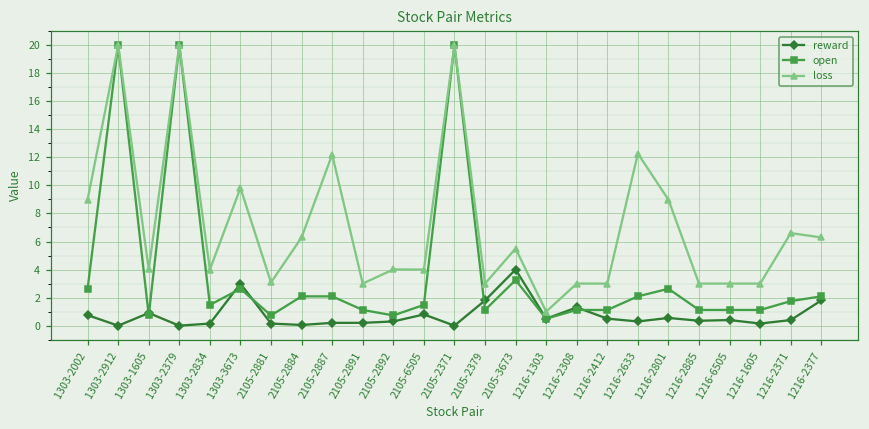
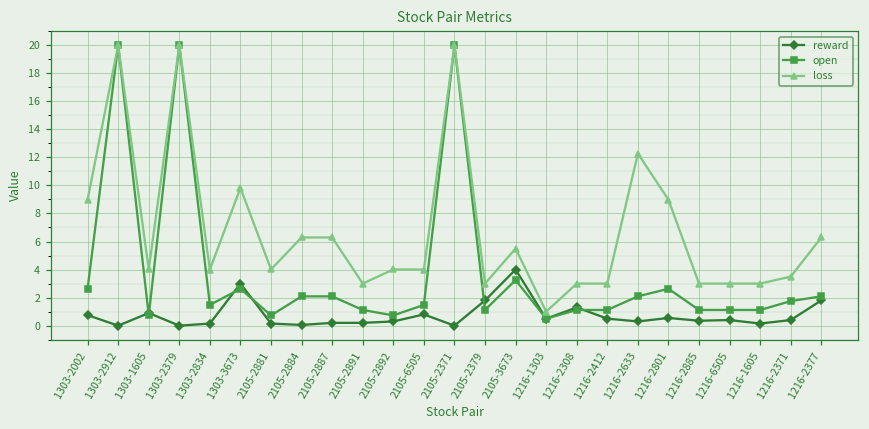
loss, 2105-2881: 3.1 -> 4.0
loss, 2105-2887: 12.2 -> 6.3
loss, 1216-2371: 6.6 -> 3.5
